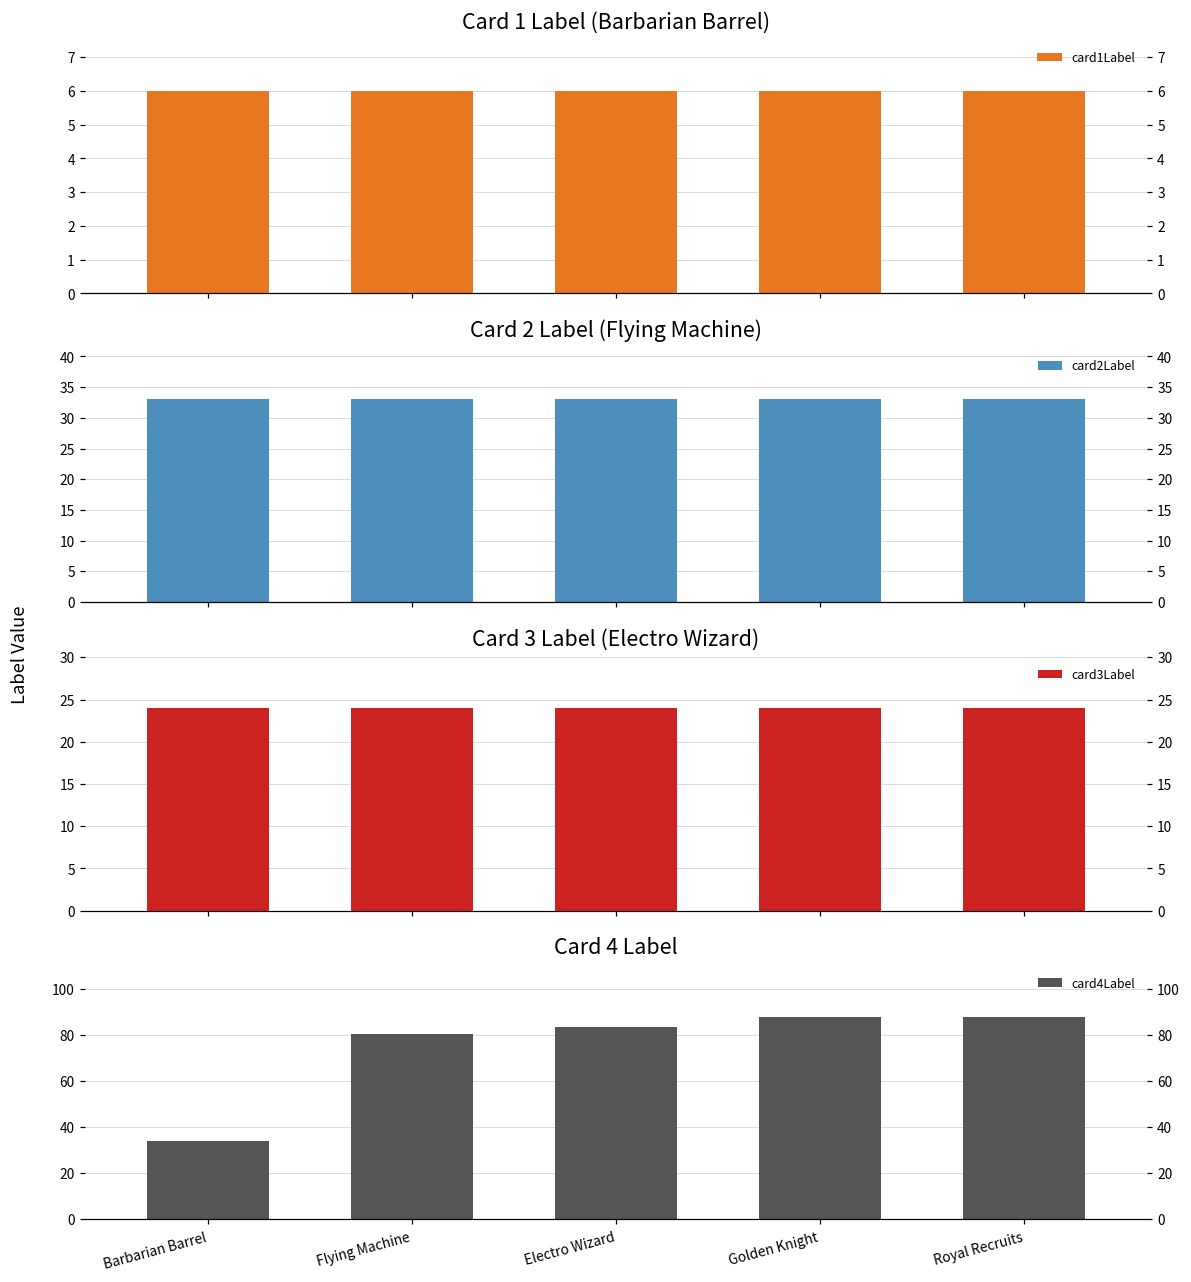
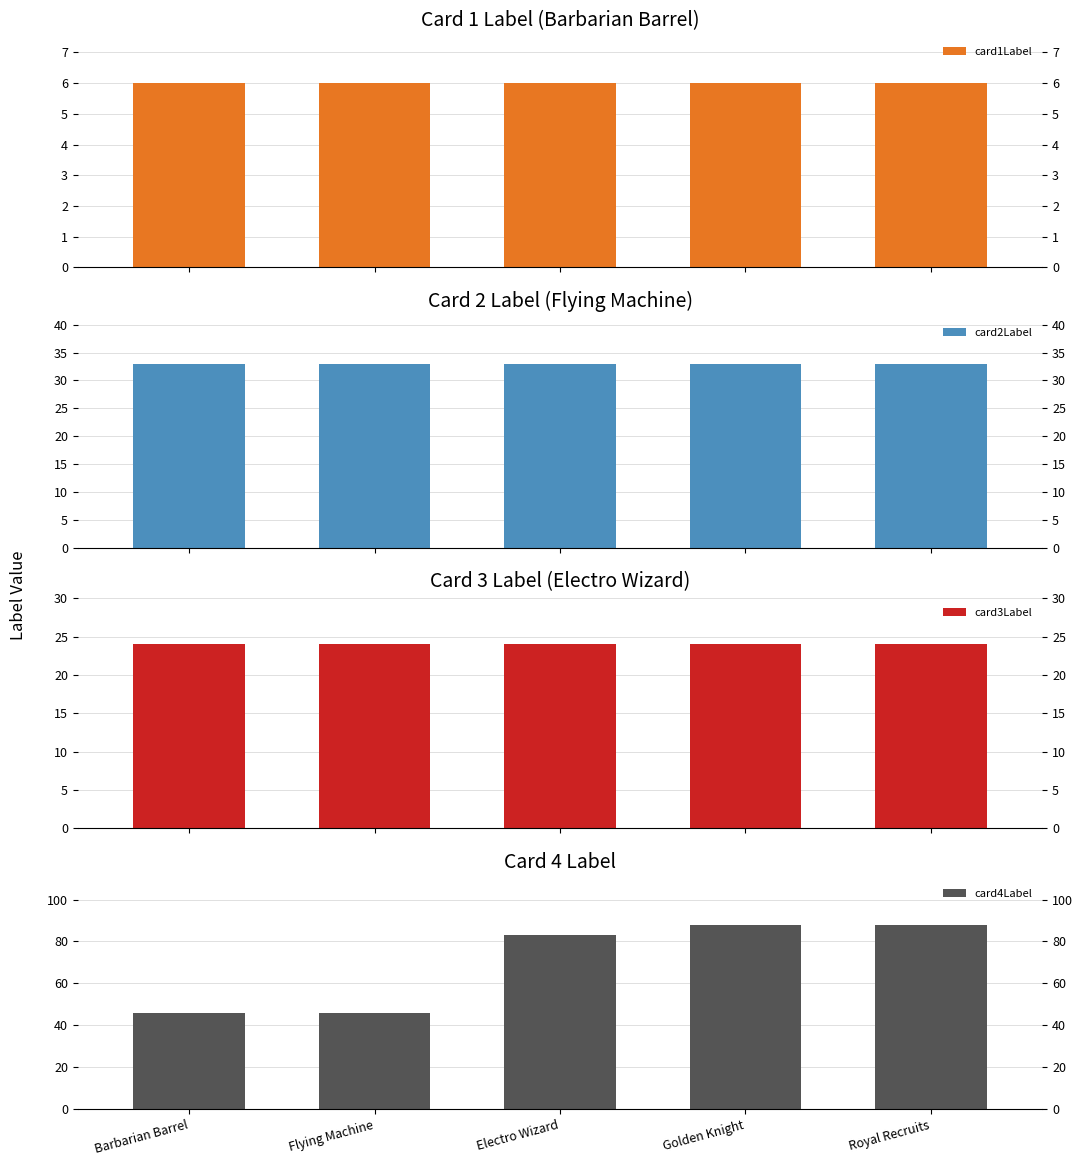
Card 4 Label, Barbarian Barrel: 34 -> 46
Card 4 Label, Flying Machine: 81 -> 46
